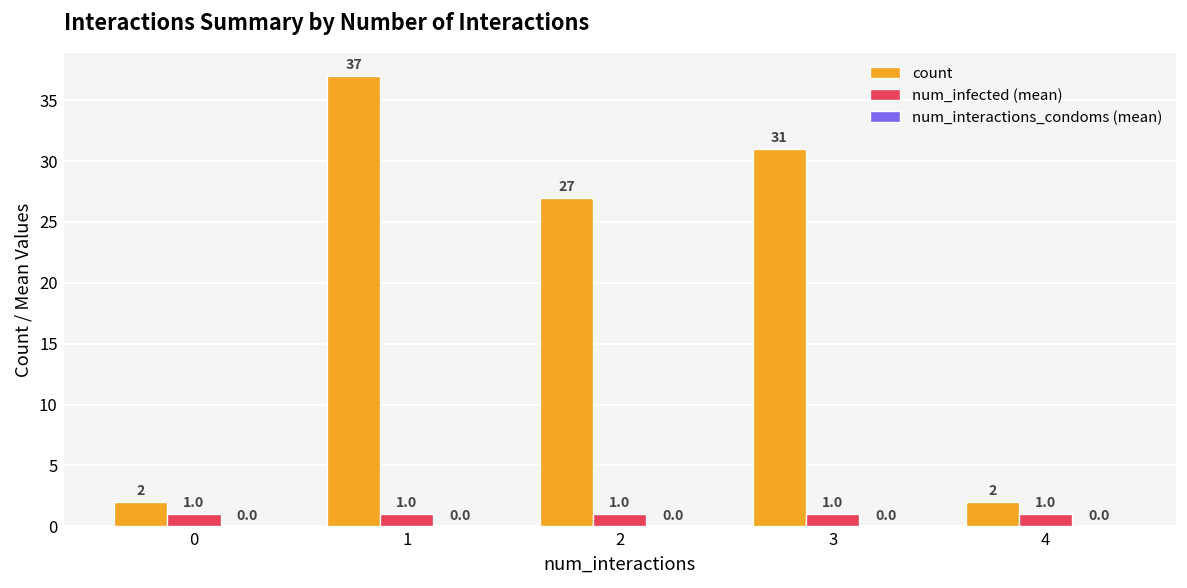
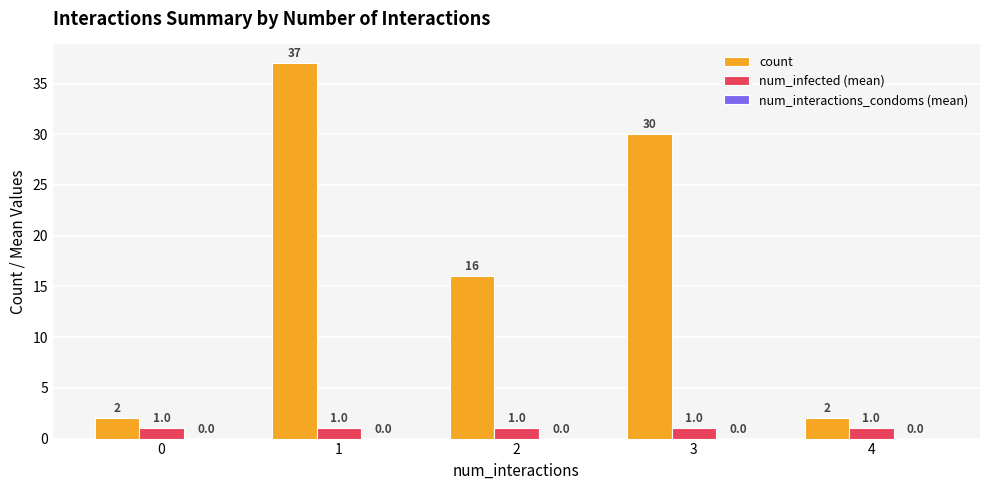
count, 2: 27 -> 16
count, 3: 31 -> 30
